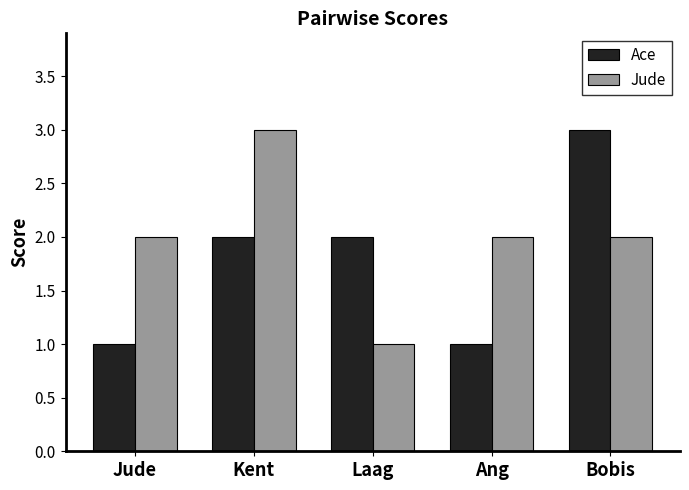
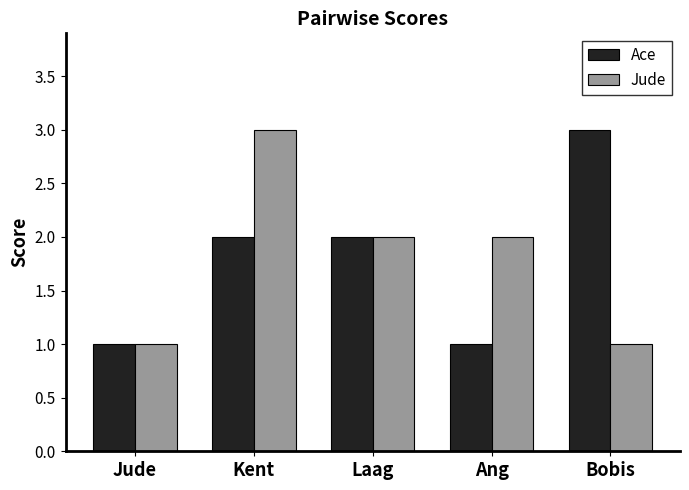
Jude, Jude: 2 -> 1
Jude, Laag: 1 -> 2
Jude, Bobis: 2 -> 1
